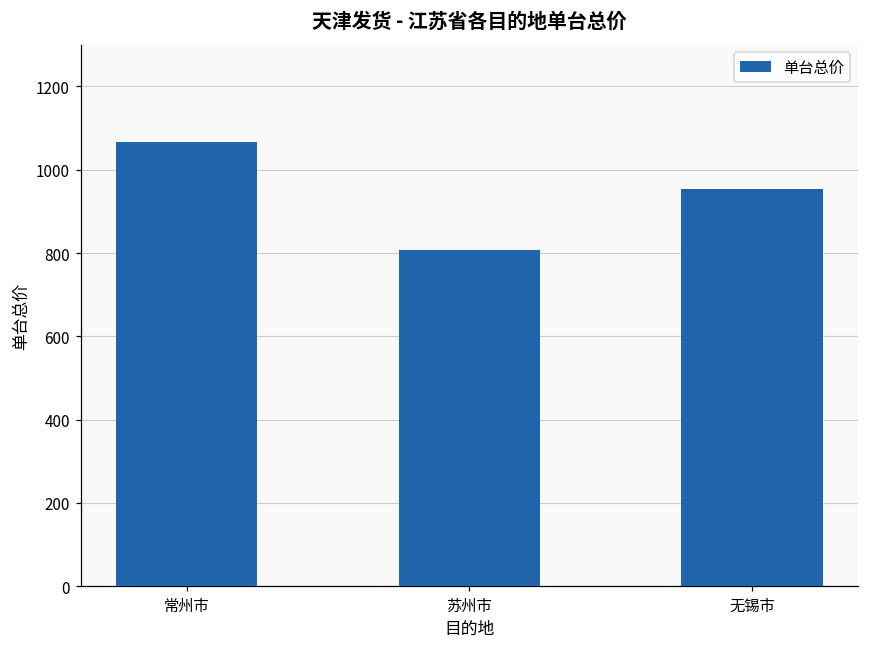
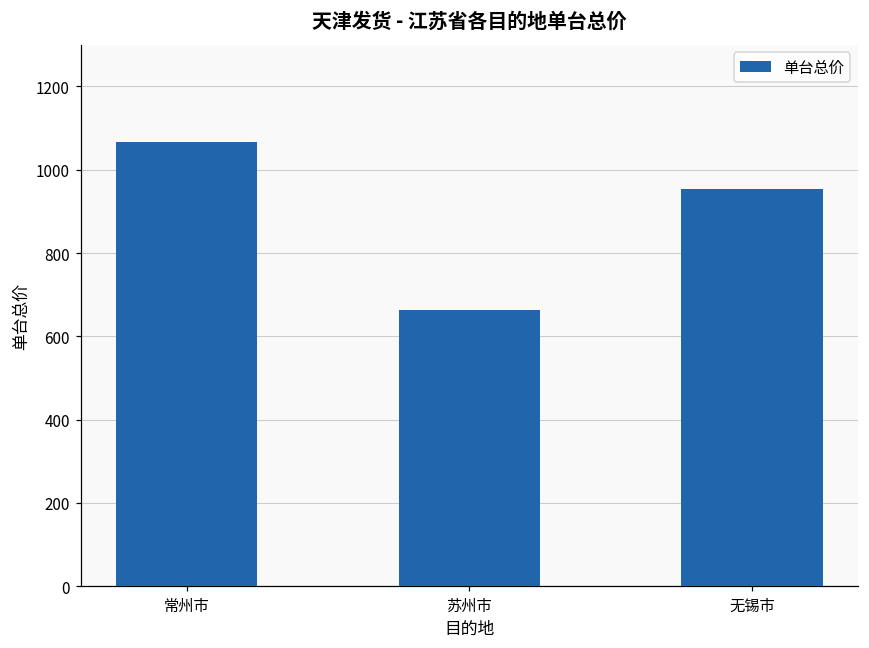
苏州市: 810 -> 660
